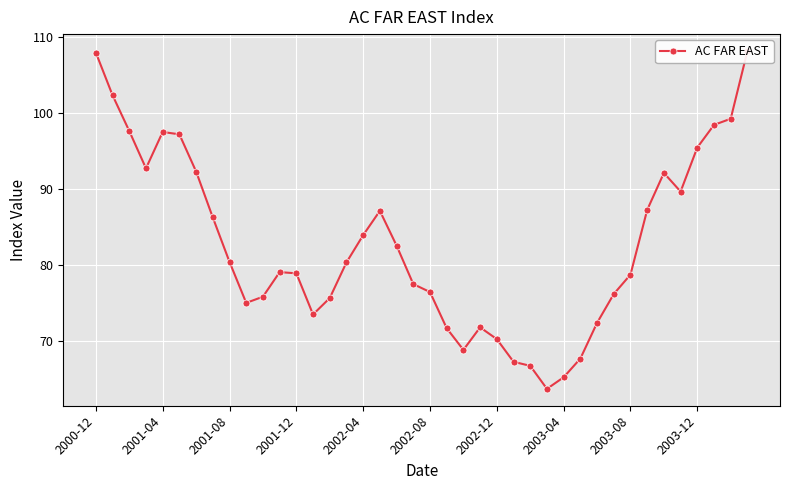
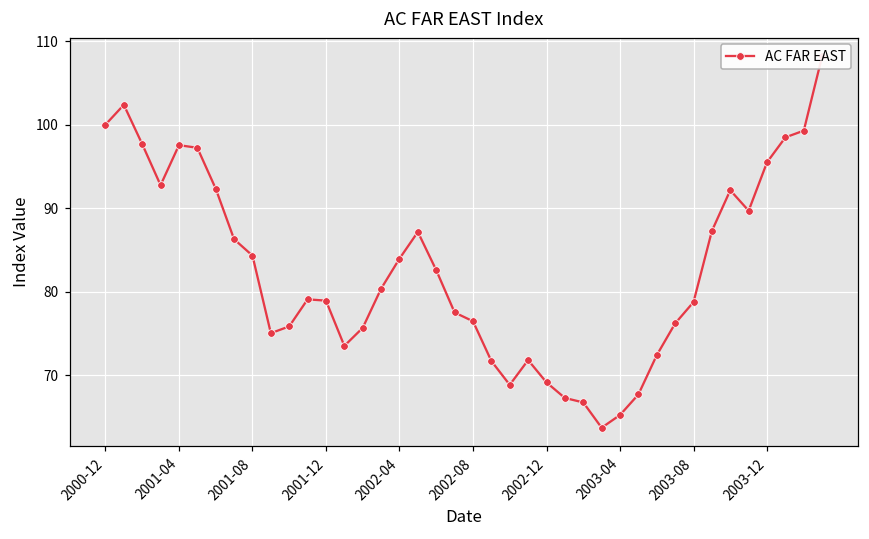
2000-12: 108 -> 100
2001-08: 80 -> 84
2002-12: 70 -> 69
